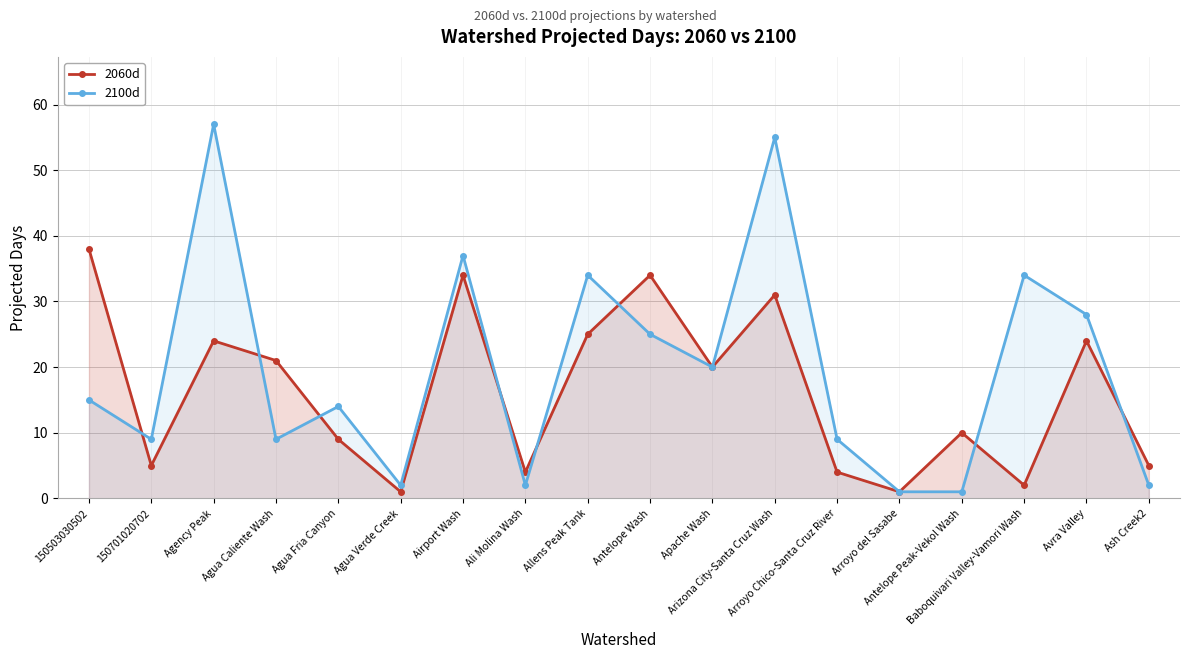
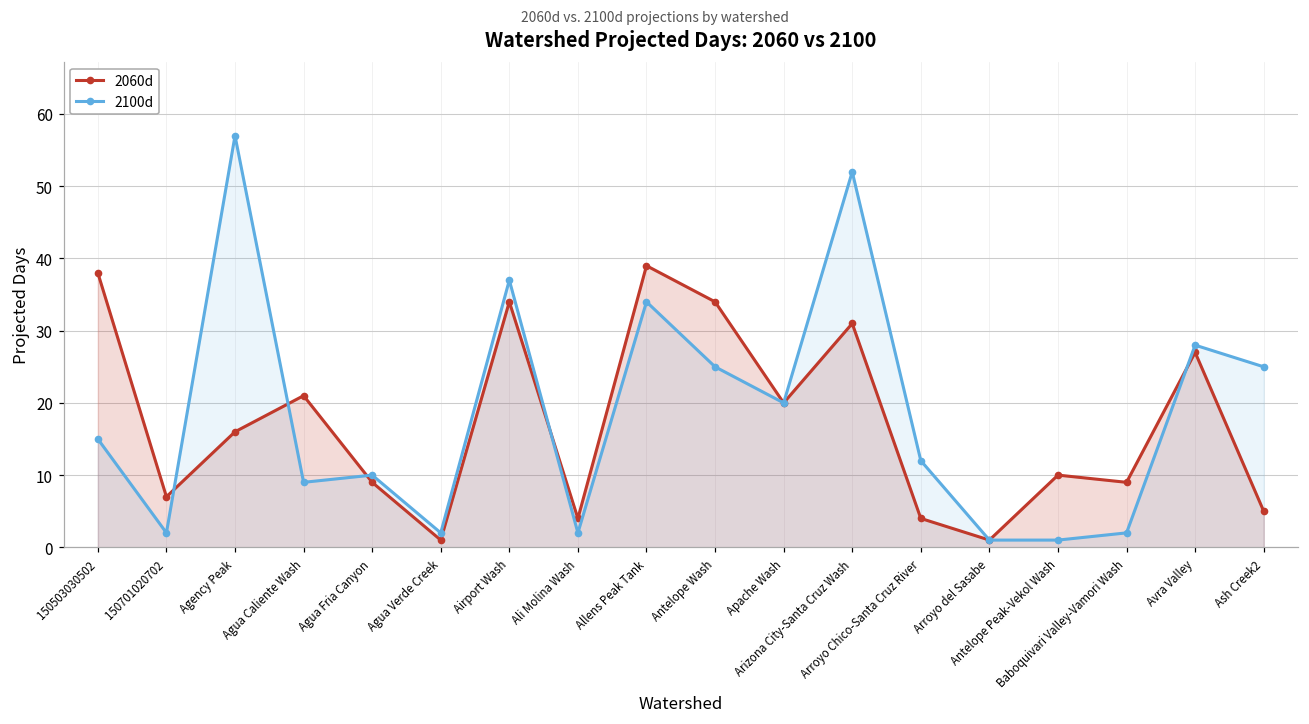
2060d, 150701020702: 5 -> 7
2100d, 150701020702: 9 -> 2
2060d, Agency Peak: 24 -> 16
2100d, Agua Fria Canyon: 14 -> 10
2060d, Allens Peak Tank: 25 -> 39
2100d, Arizona City-Santa Cruz Wash: 55 -> 52
2100d, Arroyo Chico-Santa Cruz River: 9 -> 12
2060d, Baboquivari Valley-Vamori Wash: 2 -> 9
2100d, Baboquivari Valley-Vamori Wash: 34 -> 2
2060d, Avra Valley: 24 -> 27
2100d, Ash Creek2: 2 -> 25
